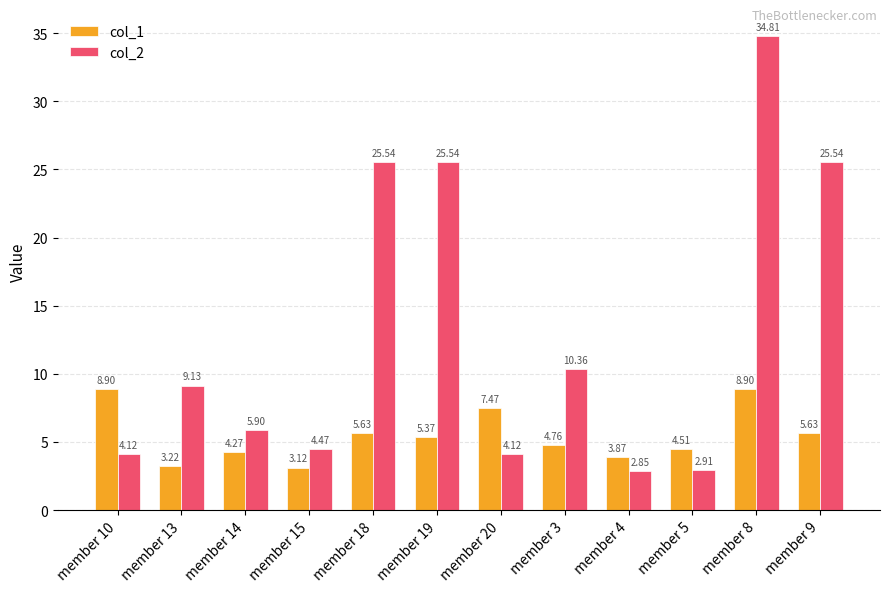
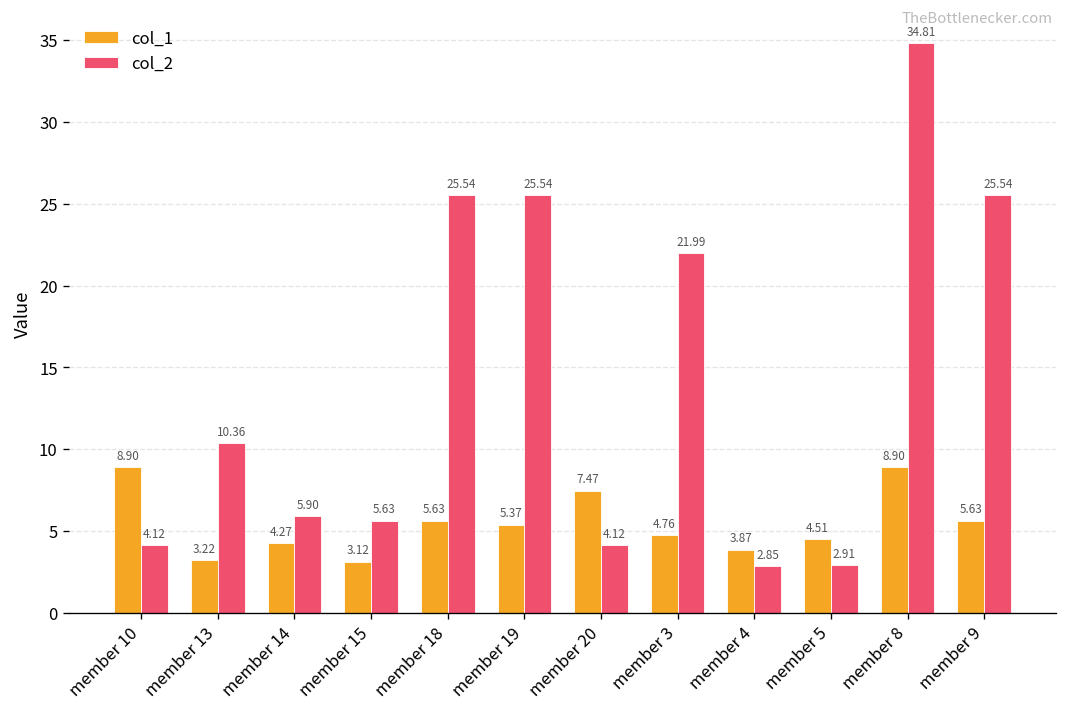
col_2, member 13: 9.13 -> 10.36
col_2, member 15: 4.47 -> 5.63
col_2, member 3: 10.36 -> 21.99
